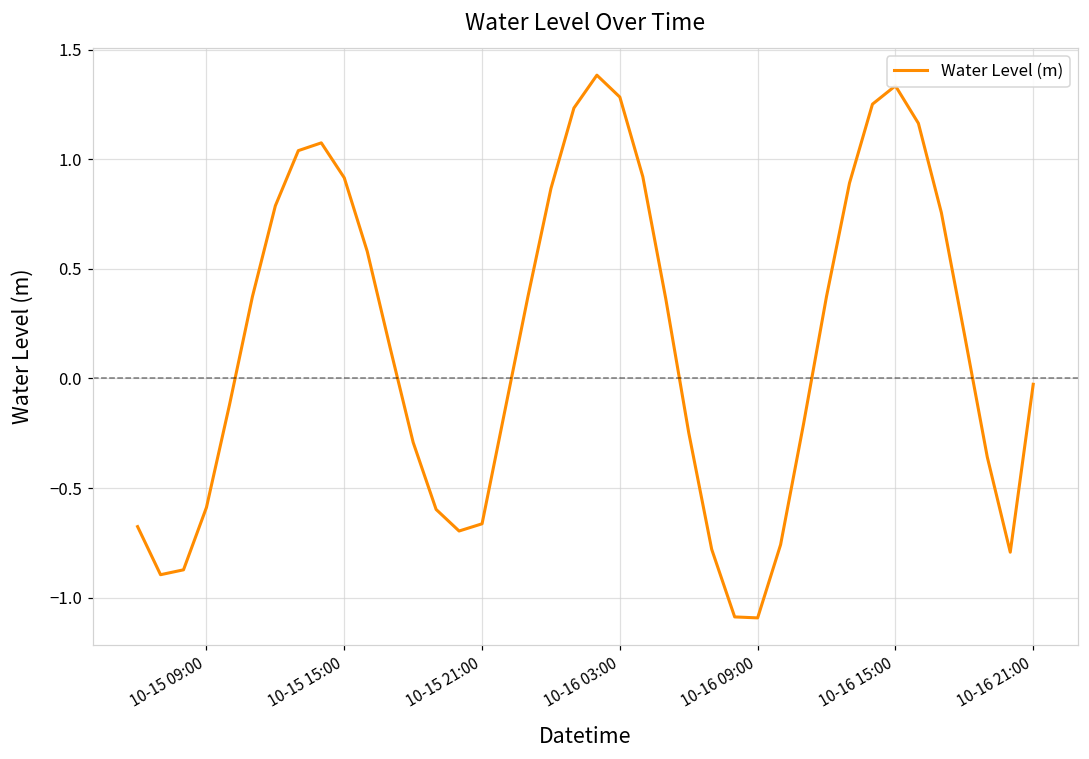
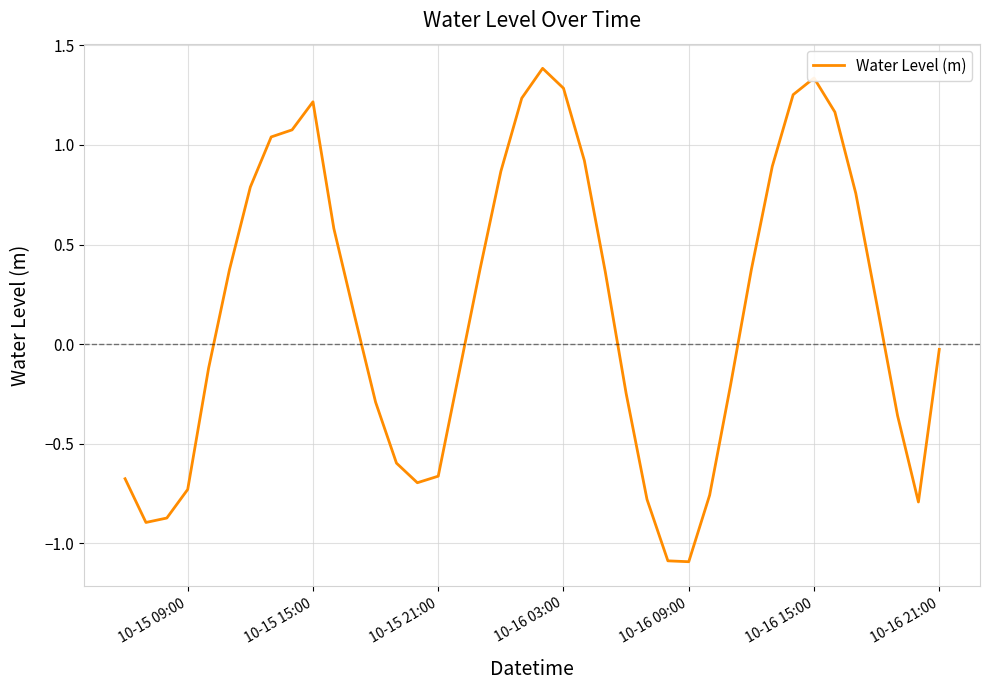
10-15 09:00: -0.59 -> -0.73
10-15 15:00: 0.92 -> 1.22
